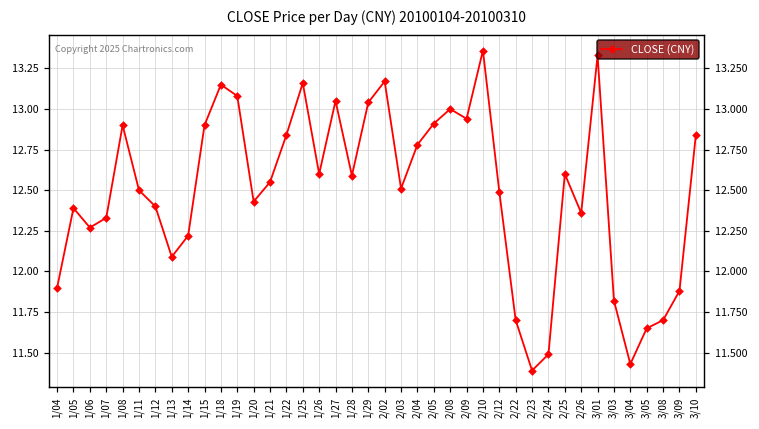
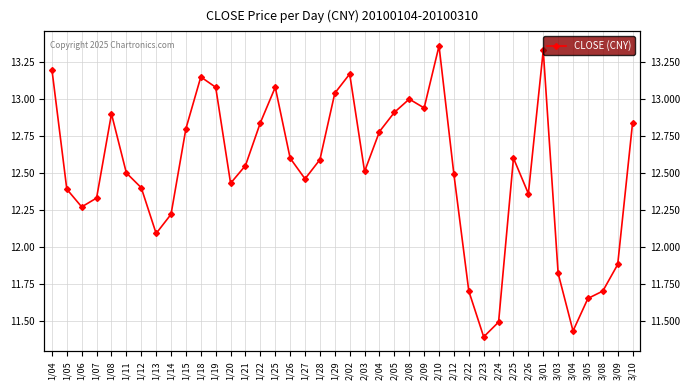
1/04: 11.9 -> 13.2
1/15: 12.9 -> 12.8
1/25: 13.16 -> 13.08
1/27: 13.05 -> 12.46
